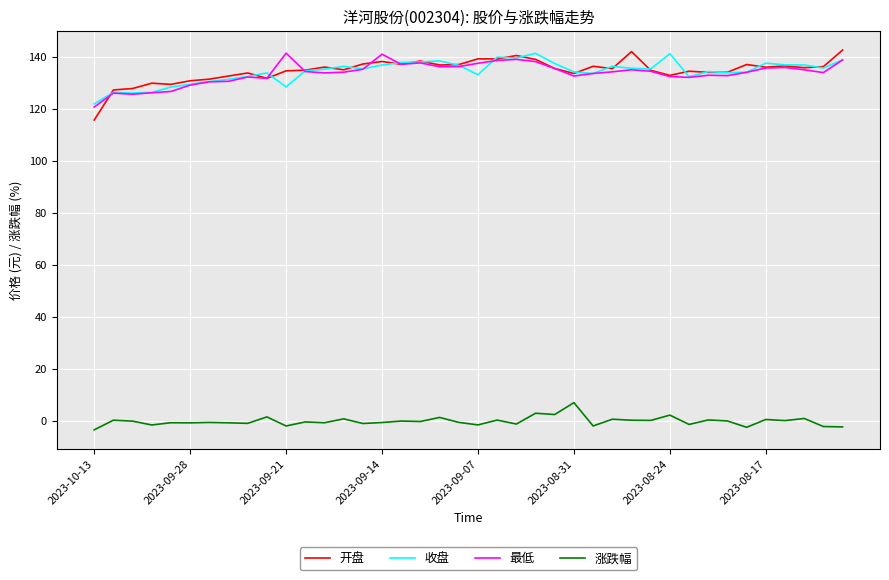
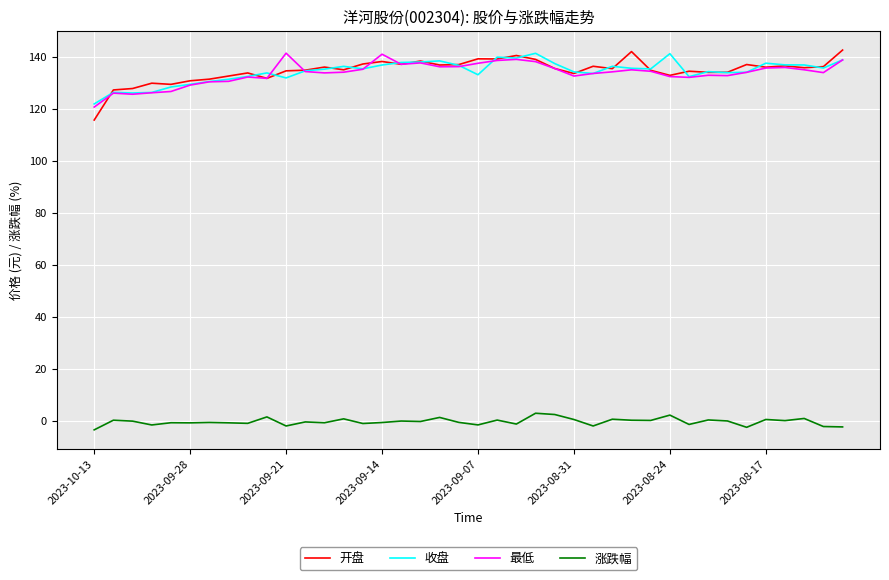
收盘, 2023-09-21: 128 -> 132
涨跌幅, 2023-08-31: 7 -> 0
